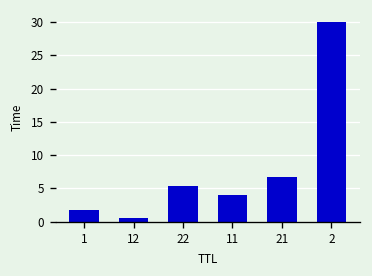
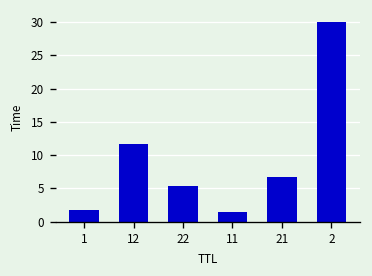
12: 1 -> 12
11: 4 -> 1
